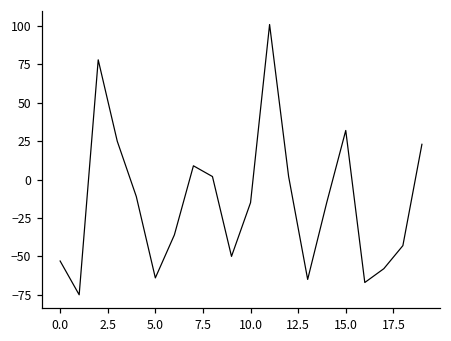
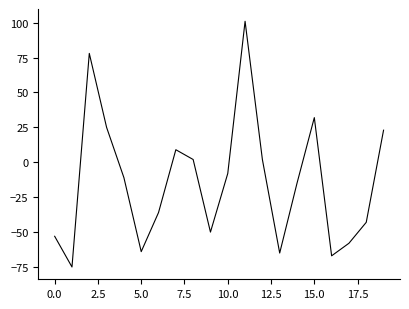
10.0: -15 -> -8
